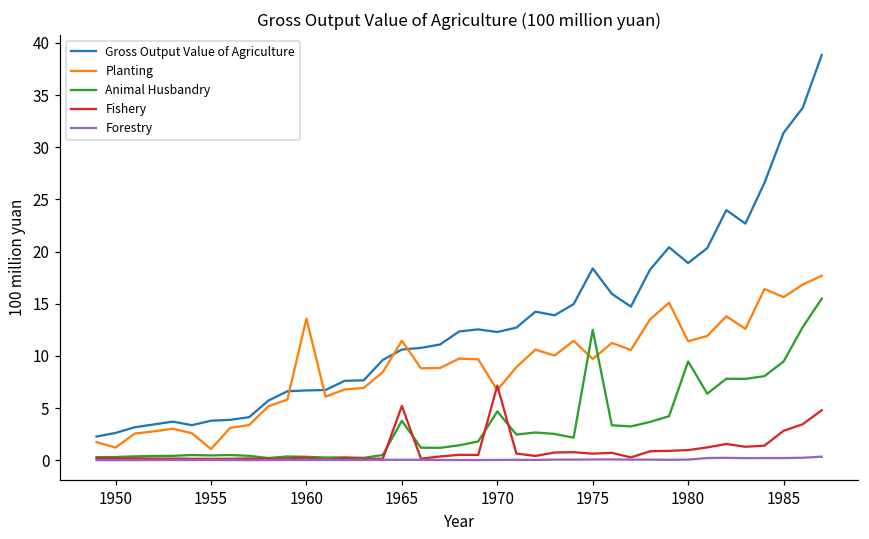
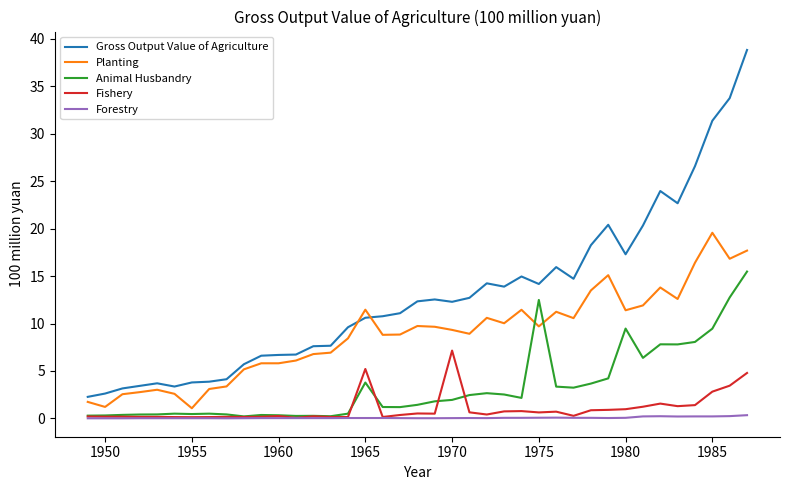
Planting, 1960: 14 -> 6
Planting, 1970: 7 -> 9
Animal Husbandry, 1970: 5 -> 2
Gross Output Value of Agriculture, 1975: 18 -> 14
Gross Output Value of Agriculture, 1980: 19 -> 17
Planting, 1985: 16 -> 20
